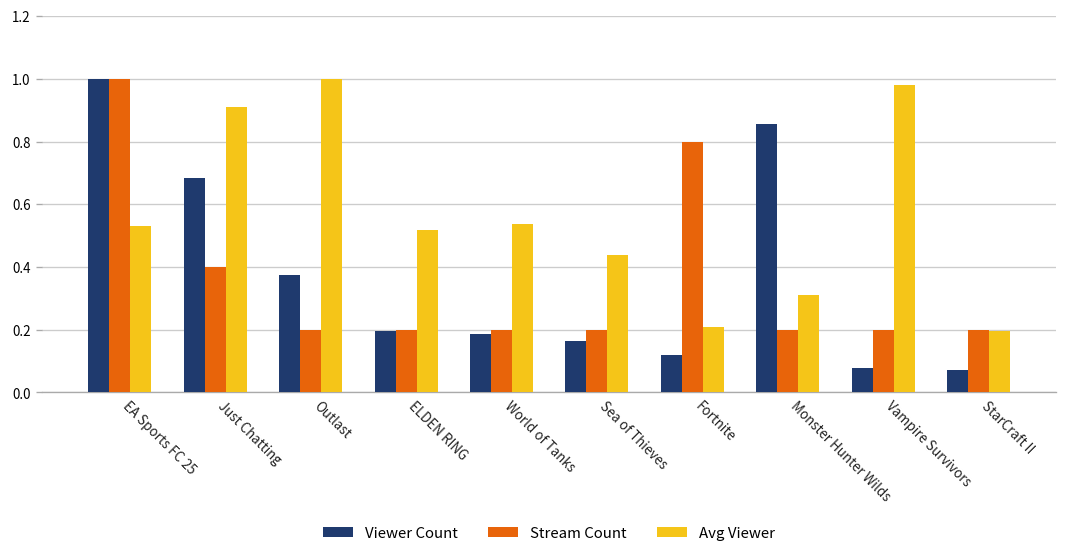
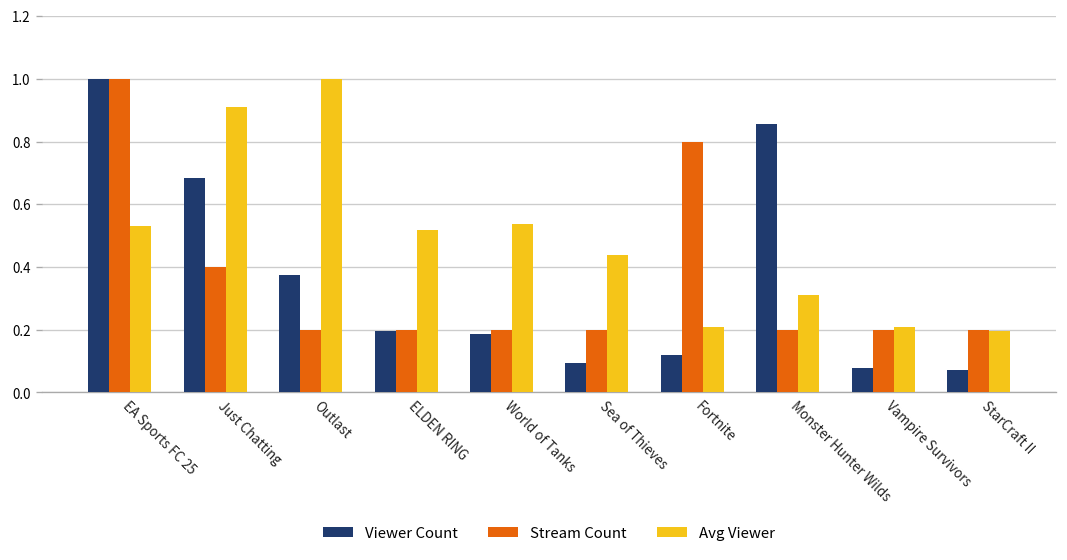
Viewer Count, Sea of Thieves: 0.17 -> 0.09
Avg Viewer, Vampire Survivors: 0.98 -> 0.21
